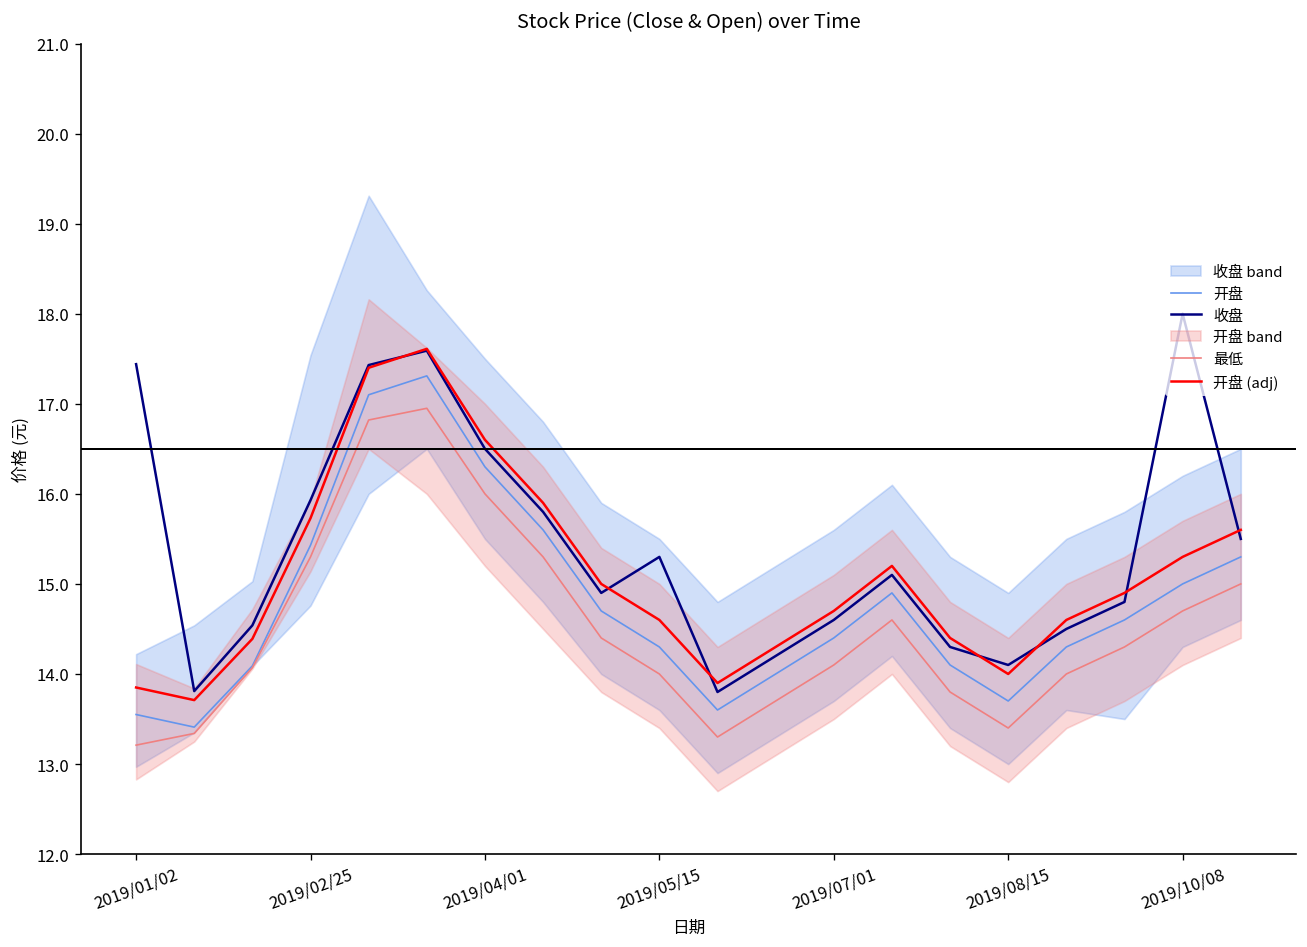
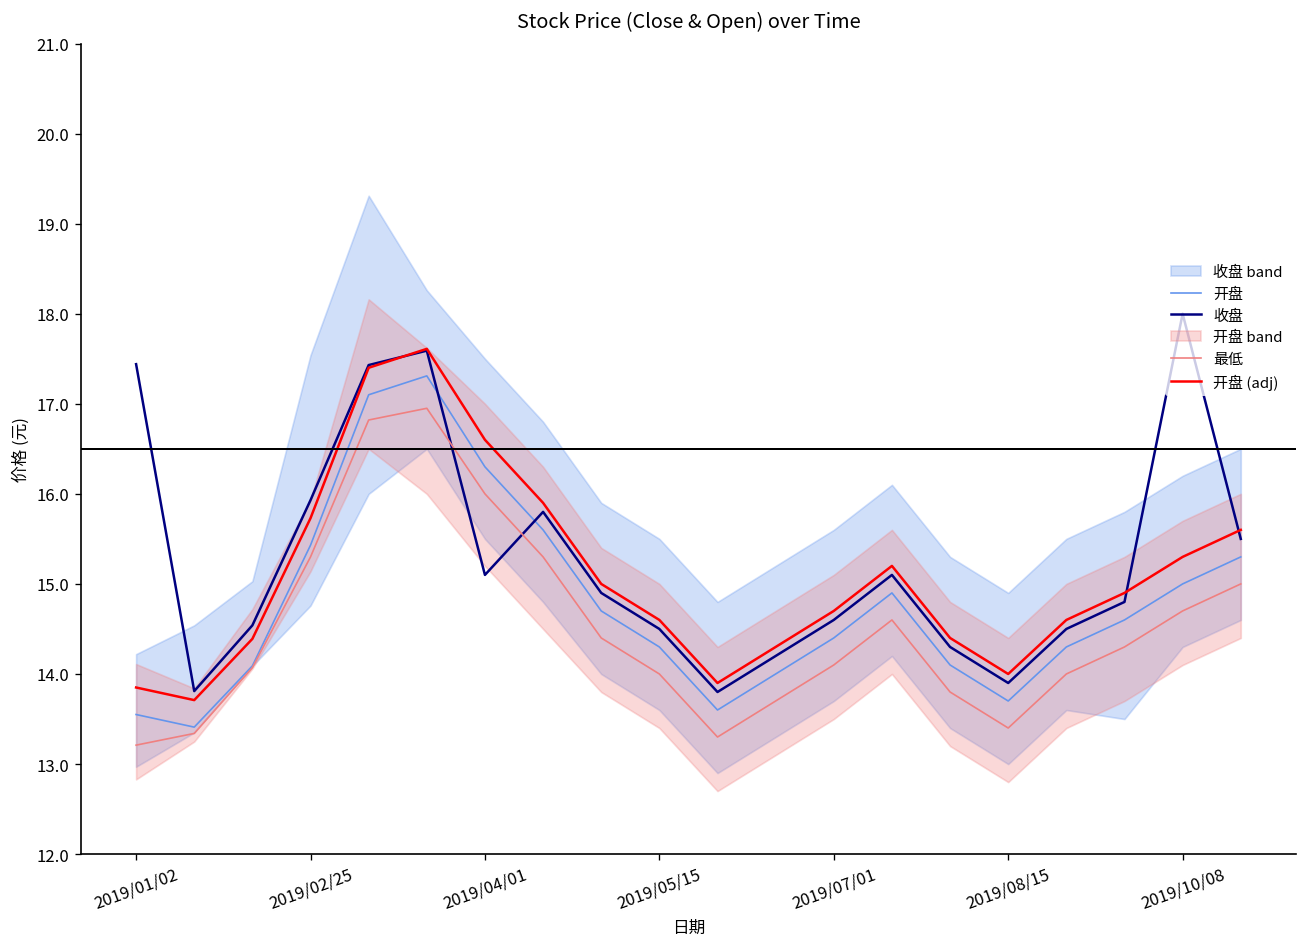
收盘, 2019/04/01: 16.5 -> 15.1
收盘, 2019/05/15: 15.3 -> 14.5
收盘, 2019/08/15: 14.1 -> 13.9
